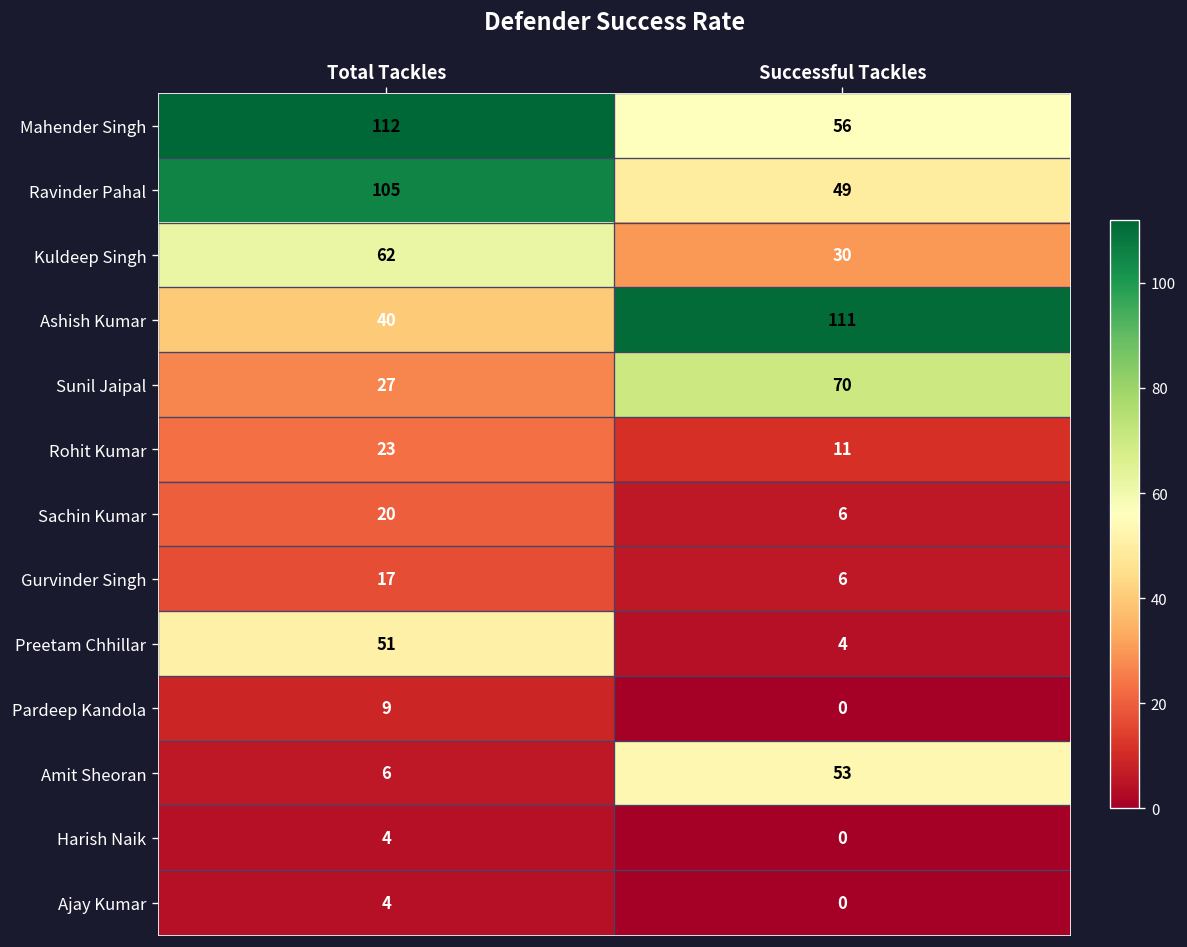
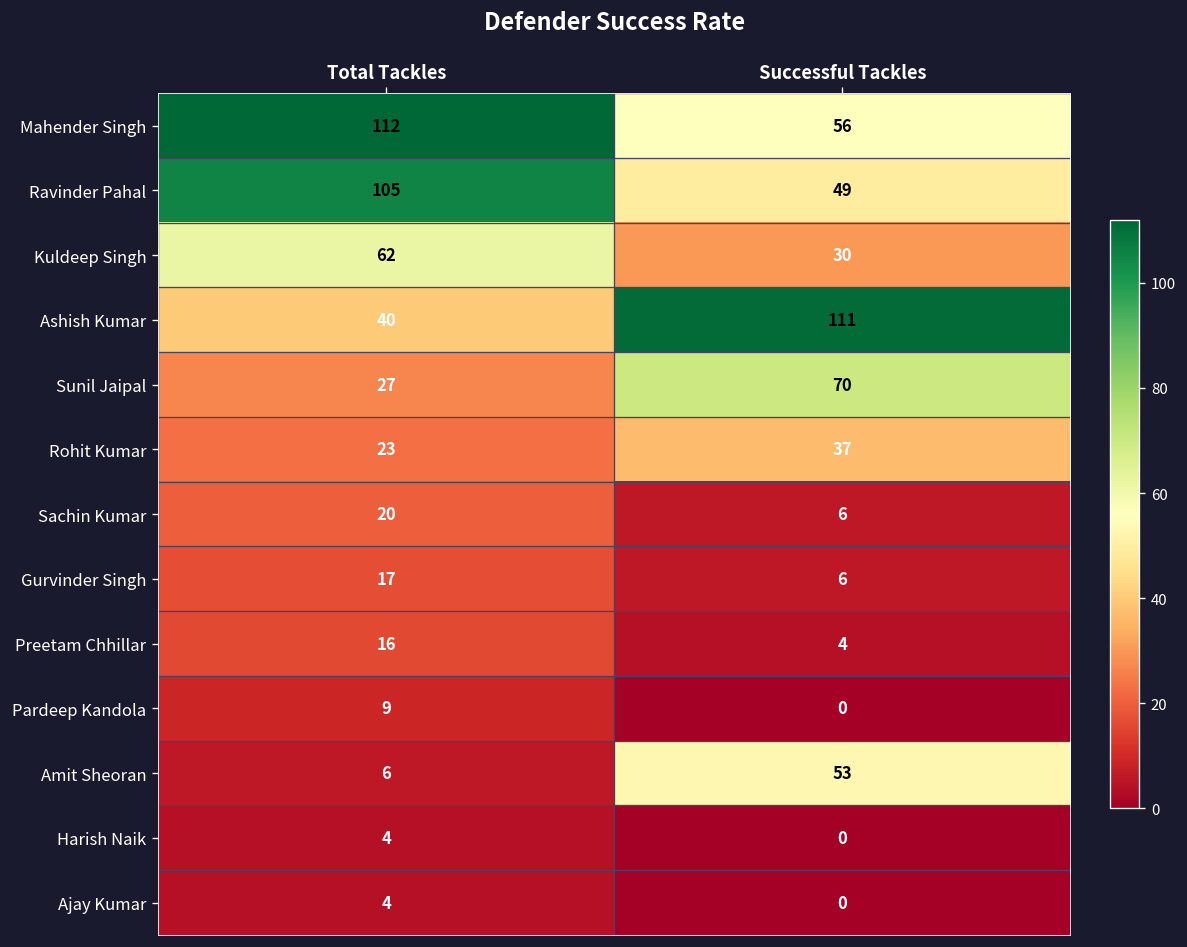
Rohit Kumar, Successful Tackles: 11 -> 37
Preetam Chhillar, Total Tackles: 51 -> 16
